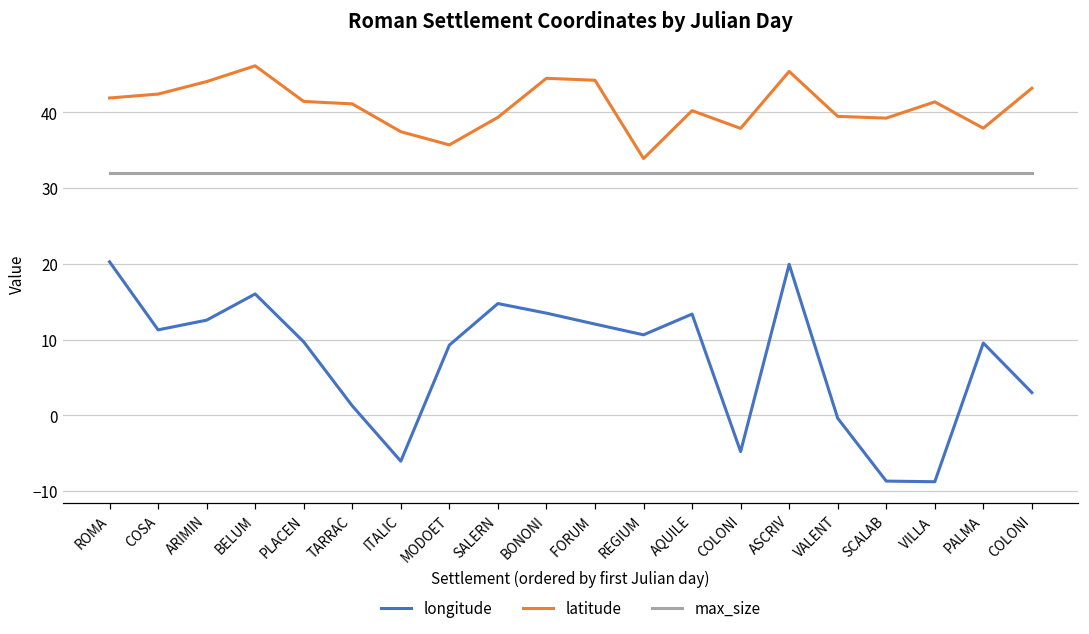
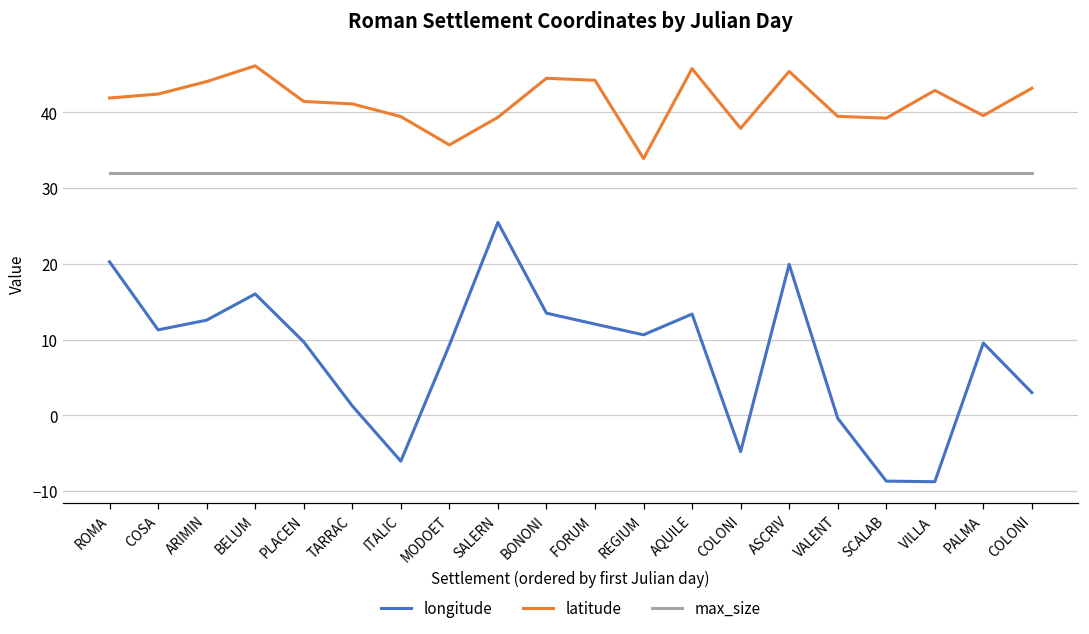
latitude, ITALIC: 37 -> 39
longitude, SALERN: 15 -> 25
latitude, AQUILE: 40 -> 46
latitude, VILLA: 41 -> 43
latitude, PALMA: 38 -> 40
